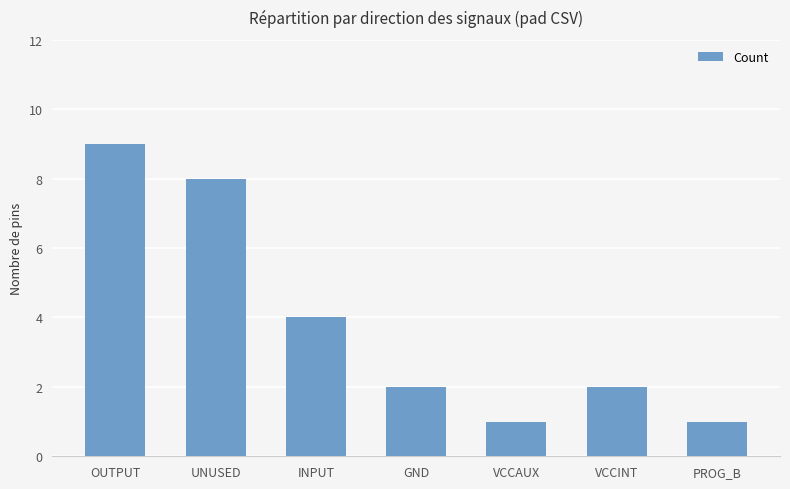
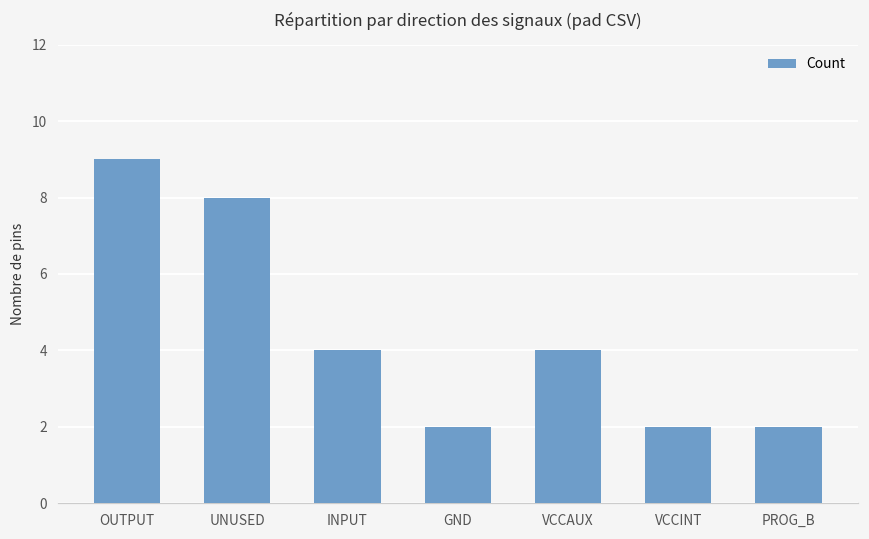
VCCAUX: 1 -> 4
PROG_B: 1 -> 2
